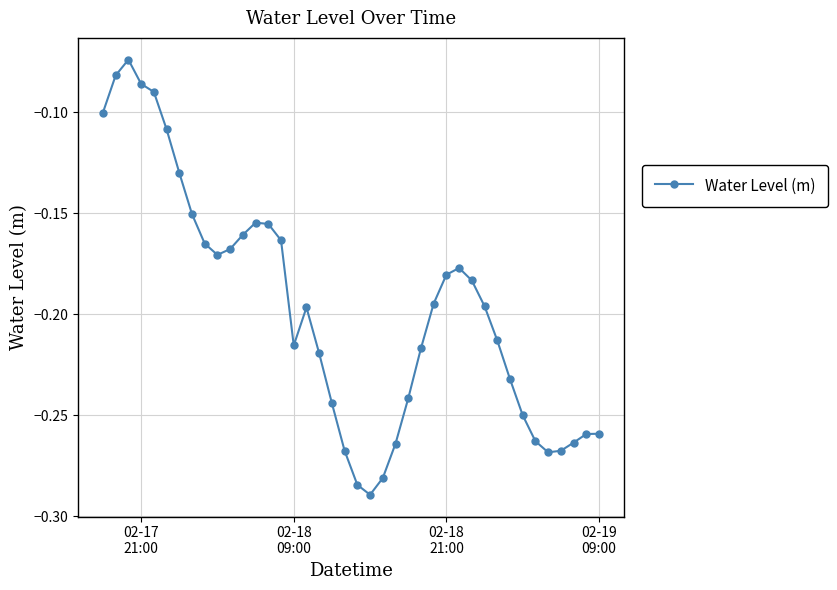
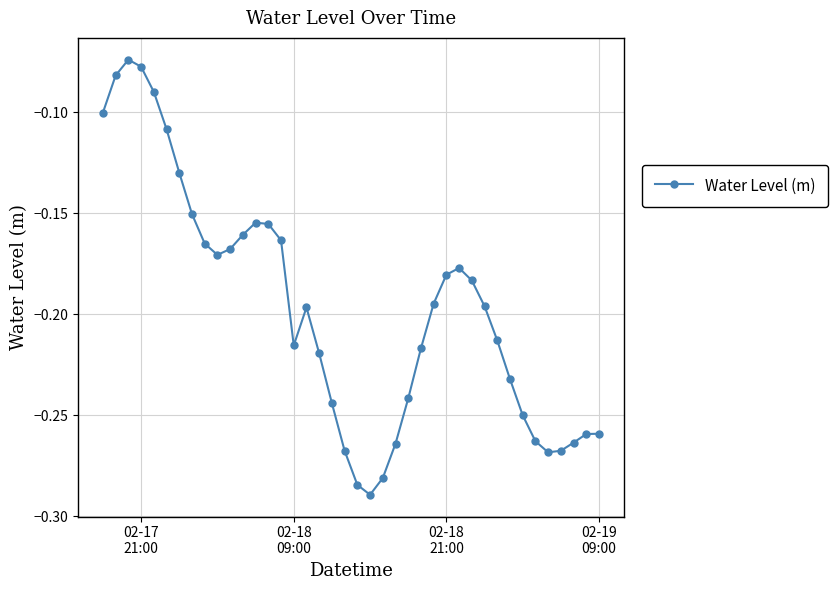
02-17 21:00: -0.086 -> -0.077
